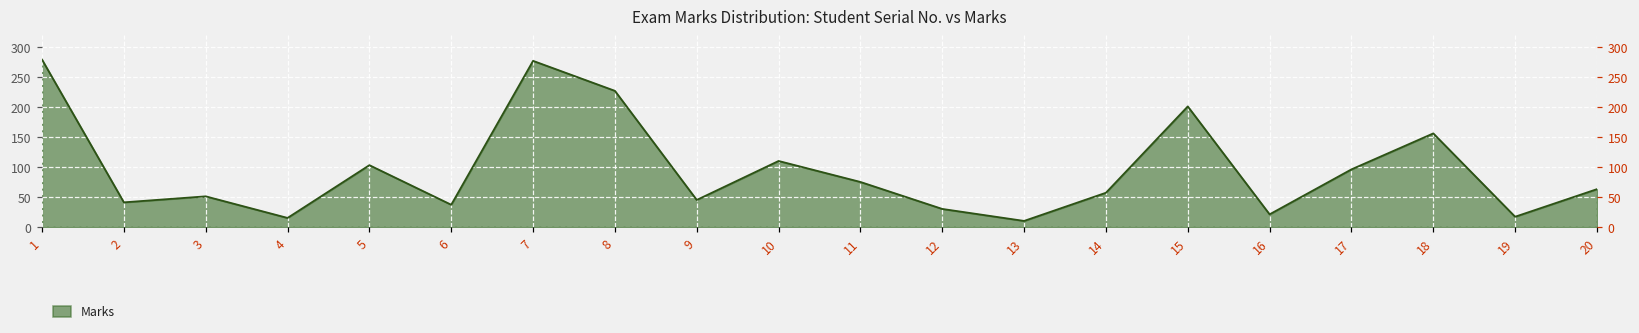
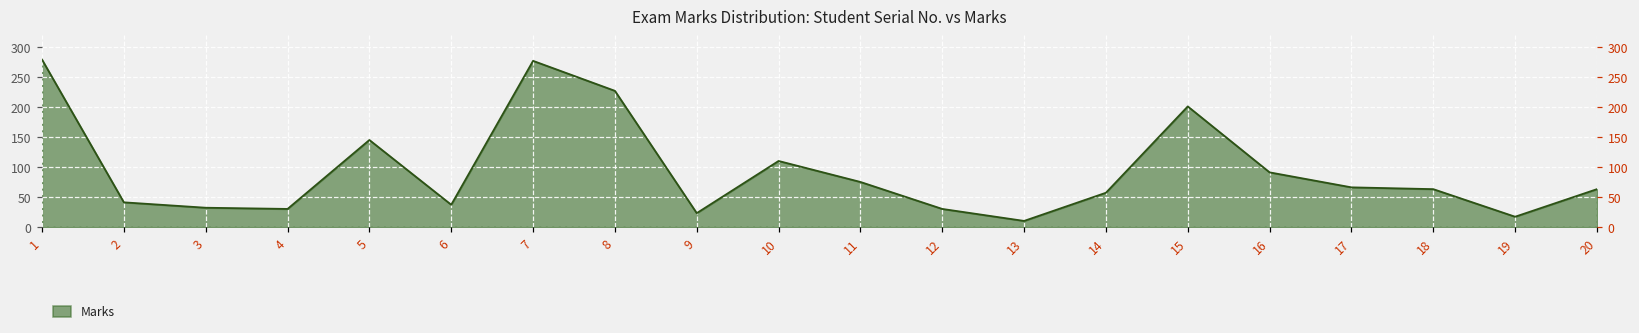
3: 50 -> 30
4: 20 -> 30
5: 100 -> 150
9: 50 -> 20
16: 20 -> 90
17: 100 -> 70
18: 160 -> 60
